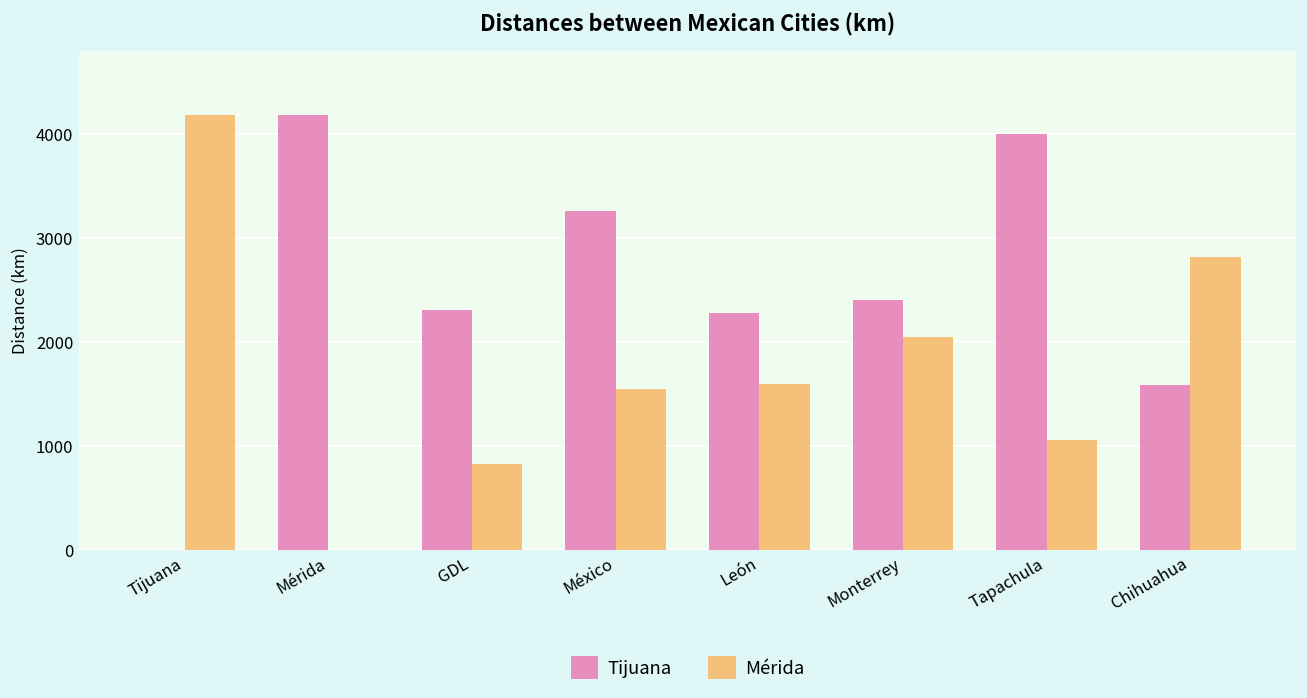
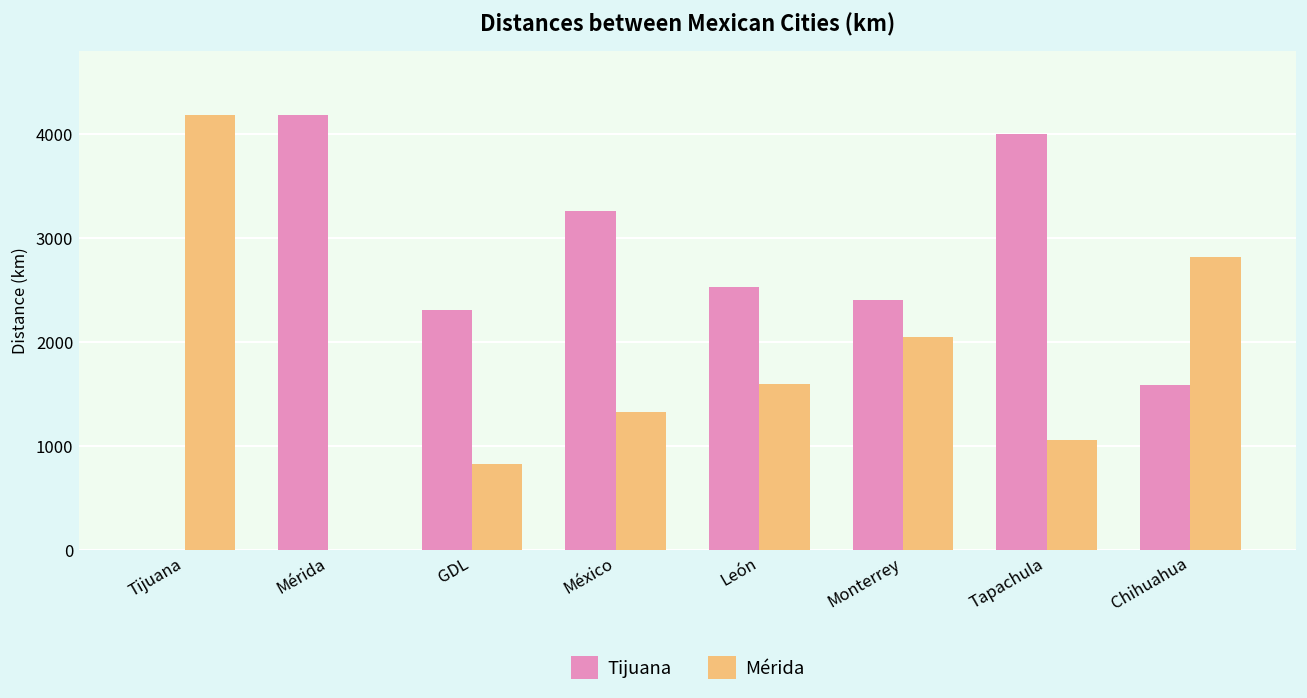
Mérida, México: 1600 -> 1300
Tijuana, León: 2300 -> 2500
